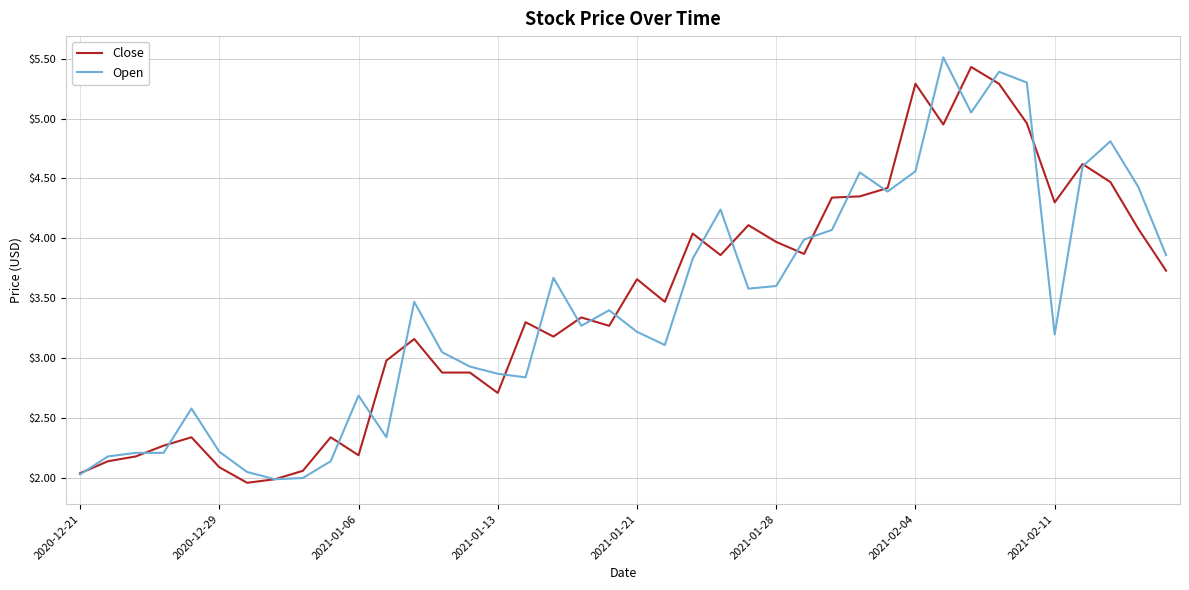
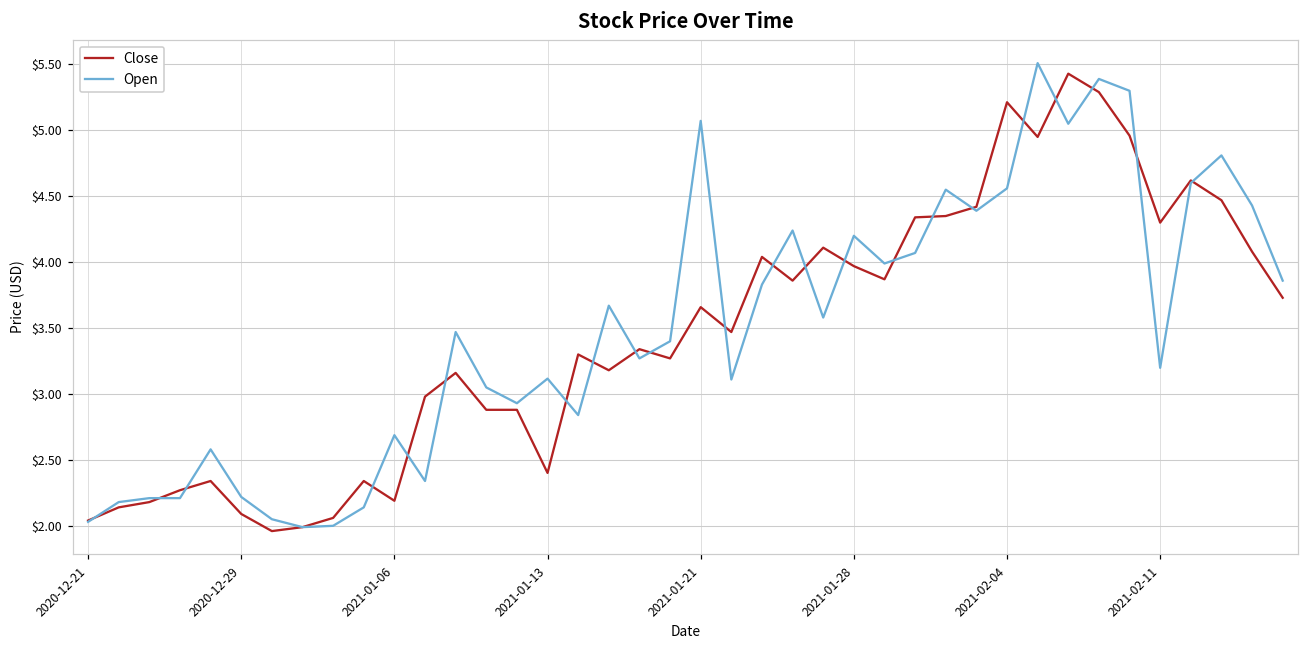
Close, 2021-01-13: $2.71 -> $2.40
Open, 2021-01-13: $2.87 -> $3.12
Open, 2021-01-21: $3.22 -> $5.07
Open, 2021-01-28: $3.60 -> $4.20
Close, 2021-02-04: $5.29 -> $5.21
